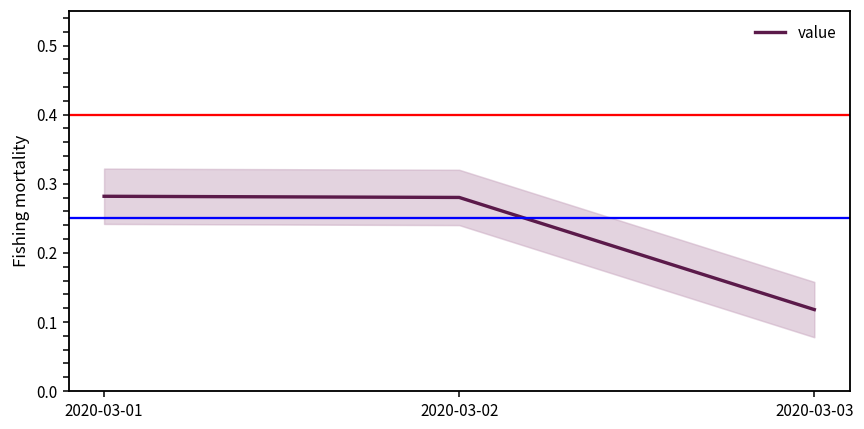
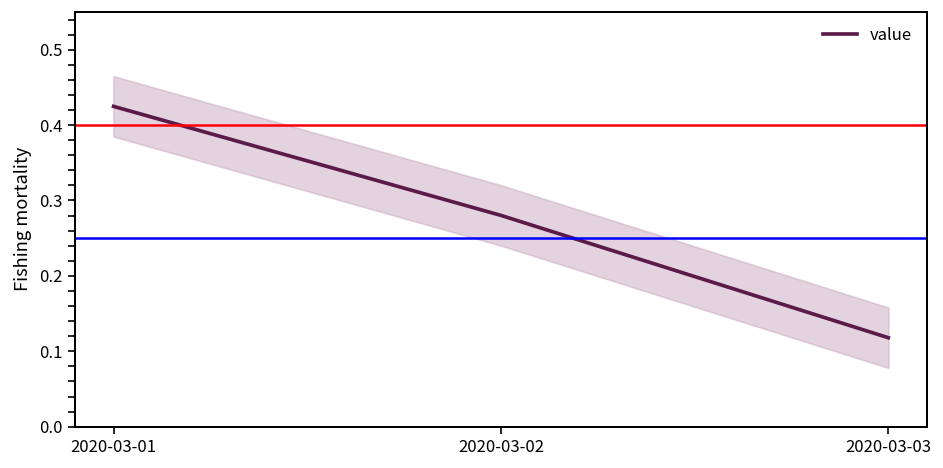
value, 2020-03-01: 0.28 -> 0.42
